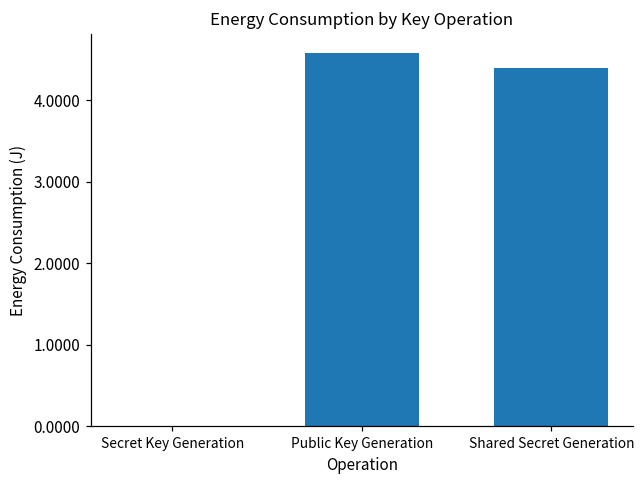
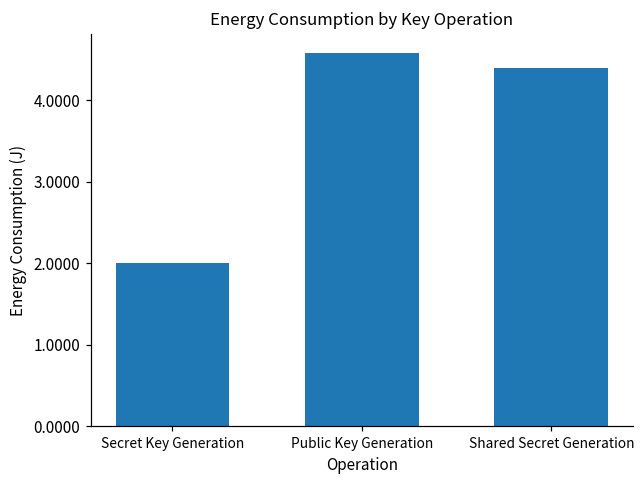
Secret Key Generation: 0 -> 2
